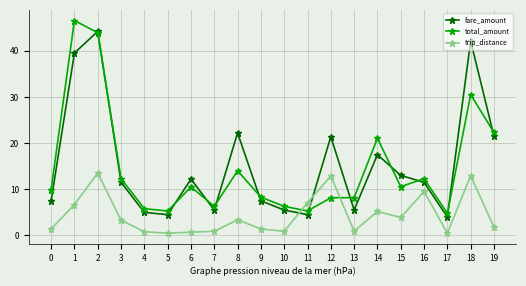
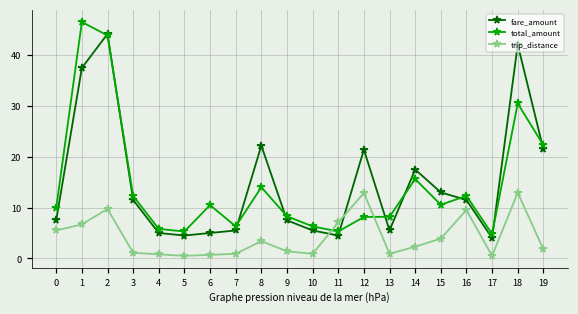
trip_distance, 0: 1 -> 6
fare_amount, 1: 40 -> 38
trip_distance, 2: 14 -> 10
trip_distance, 3: 3 -> 1
fare_amount, 6: 12 -> 5
total_amount, 14: 21 -> 16
trip_distance, 14: 5 -> 2
